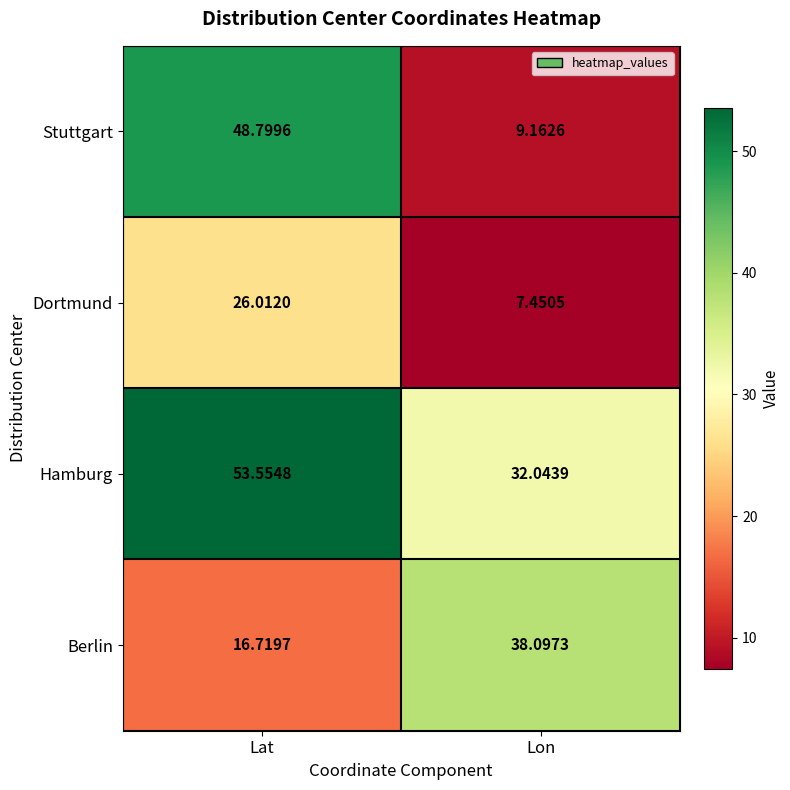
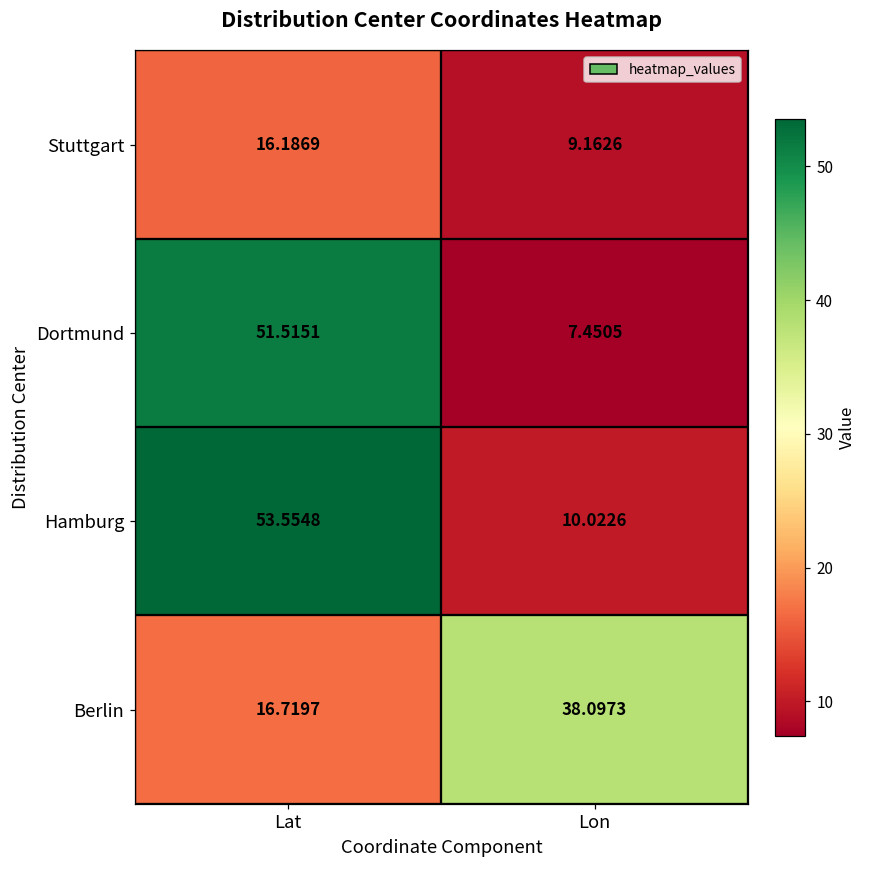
Stuttgart, Lat: 48.7996 -> 16.1869
Dortmund, Lat: 26.0120 -> 51.5151
Hamburg, Lon: 32.0439 -> 10.0226
